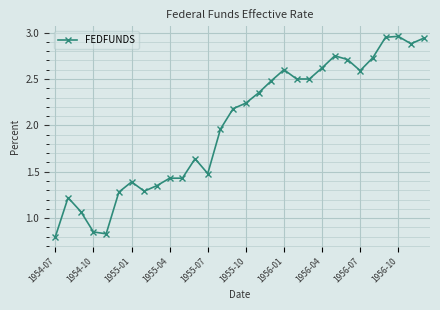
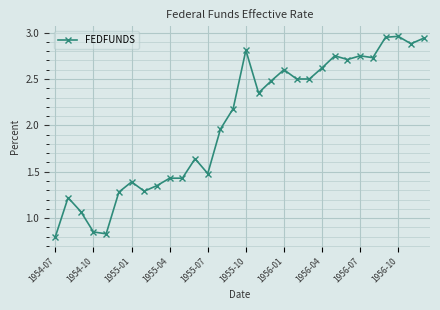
1955-10: 2.2 -> 2.8
1956-07: 2.6 -> 2.8
